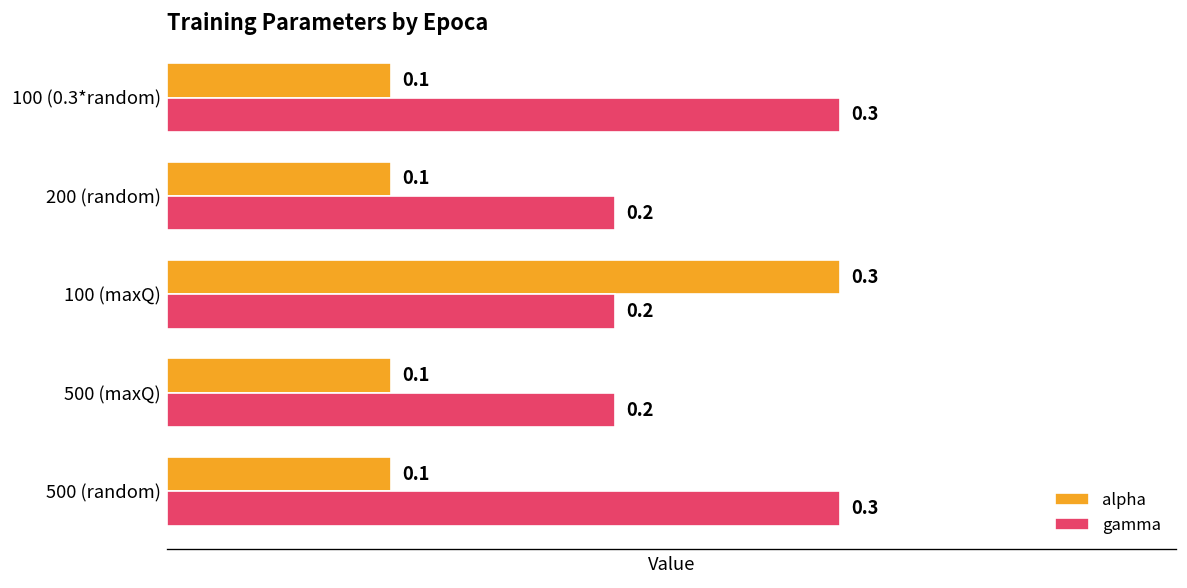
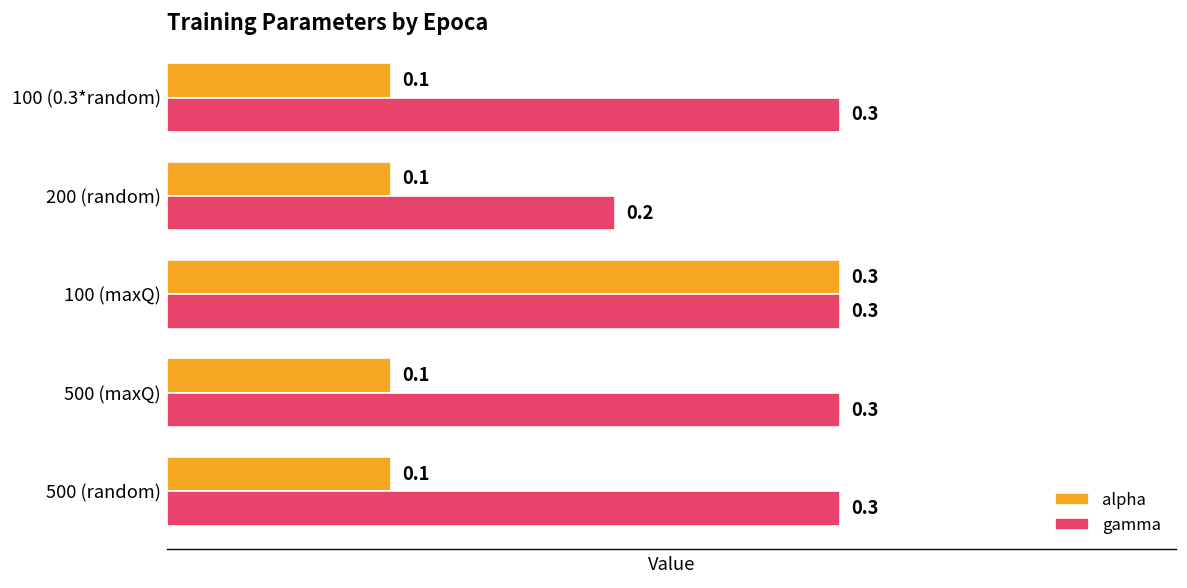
gamma, 100 (maxQ): 0.2 -> 0.3
gamma, 500 (maxQ): 0.2 -> 0.3
